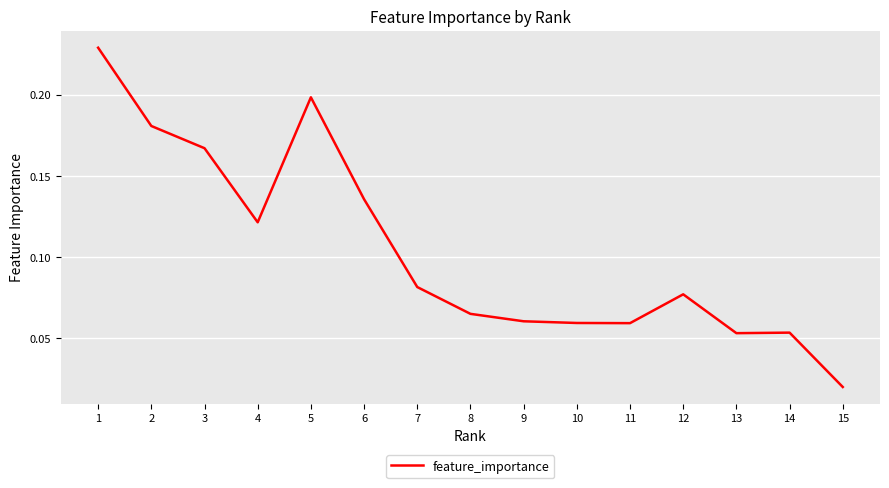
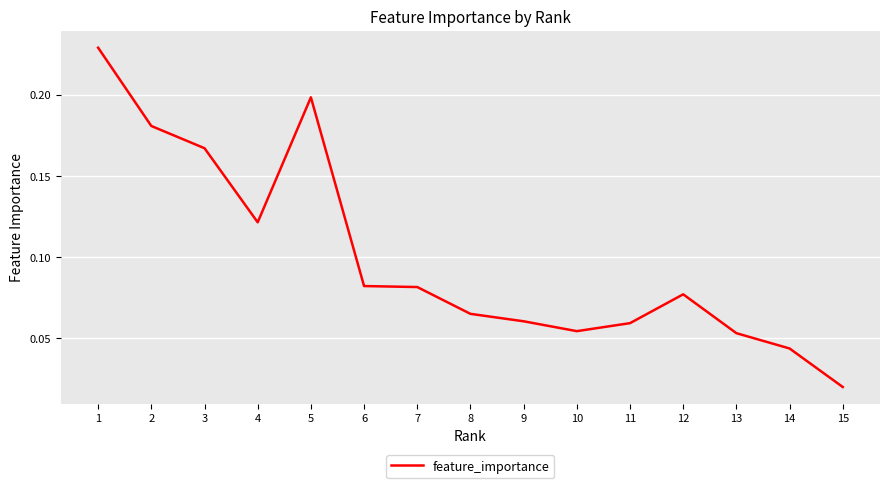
6: 0.136 -> 0.082
10: 0.059 -> 0.054
14: 0.054 -> 0.044
